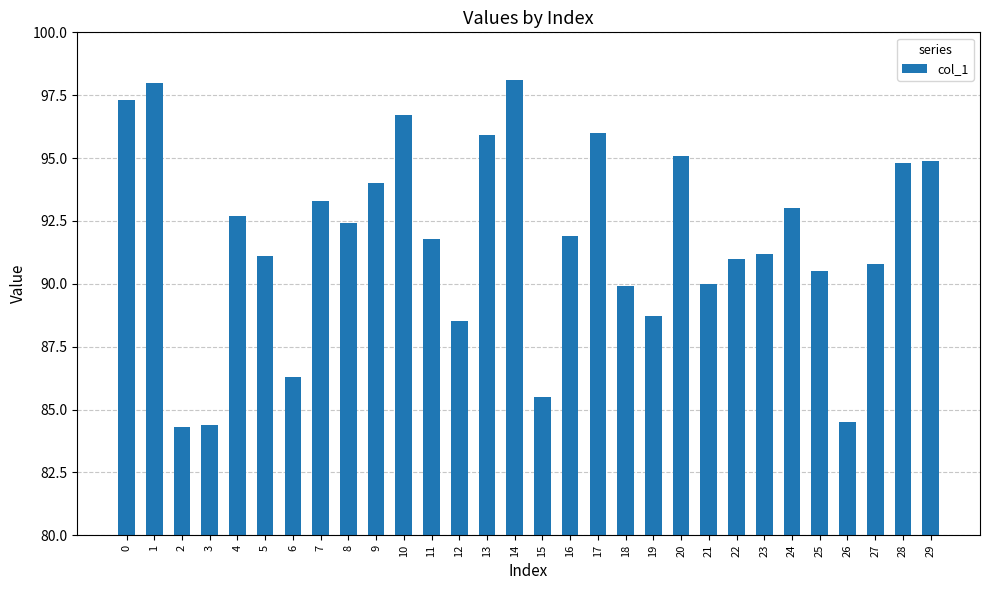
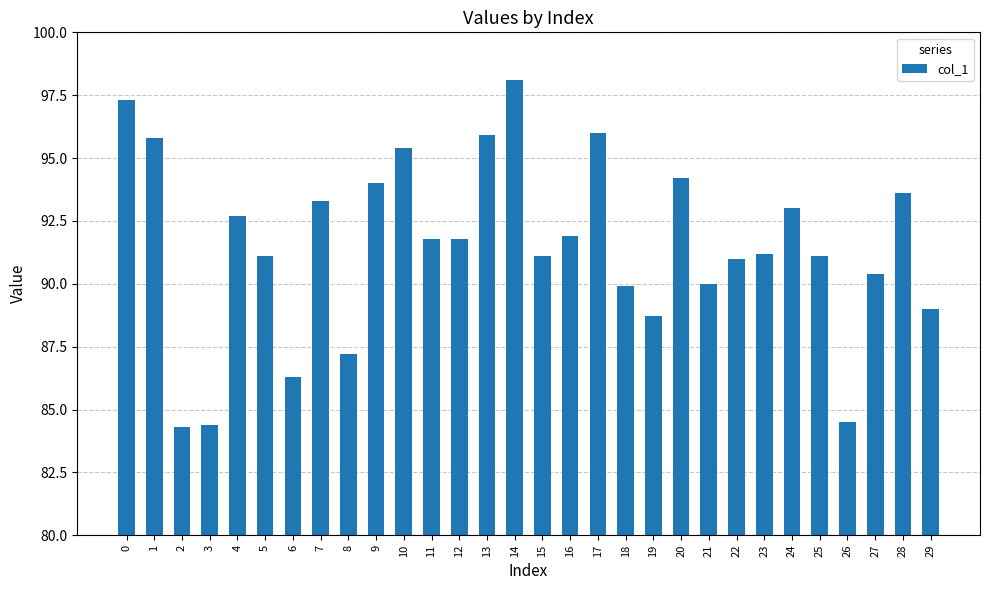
1: 98.0 -> 95.8
8: 92.4 -> 87.2
10: 96.7 -> 95.4
12: 88.5 -> 91.8
15: 85.5 -> 91.1
20: 95.1 -> 94.2
25: 90.5 -> 91.1
27: 90.8 -> 90.4
28: 94.8 -> 93.6
29: 94.9 -> 89.0
